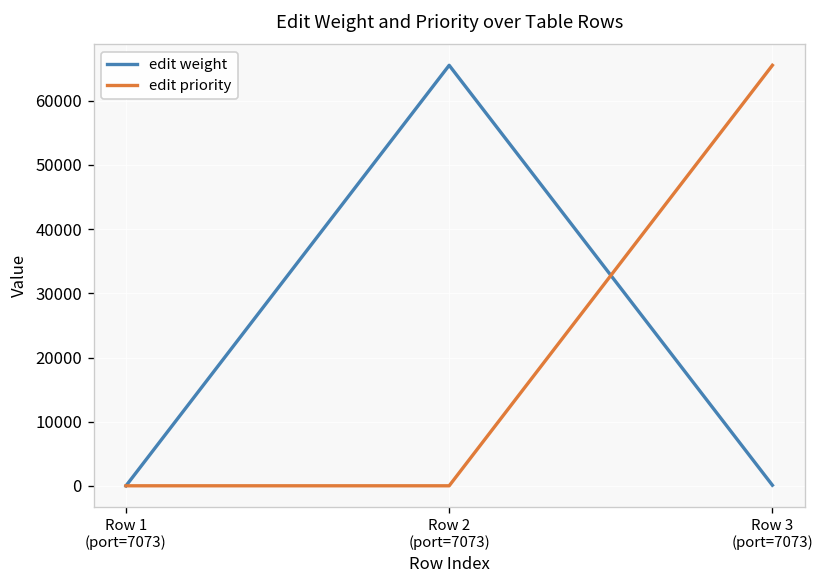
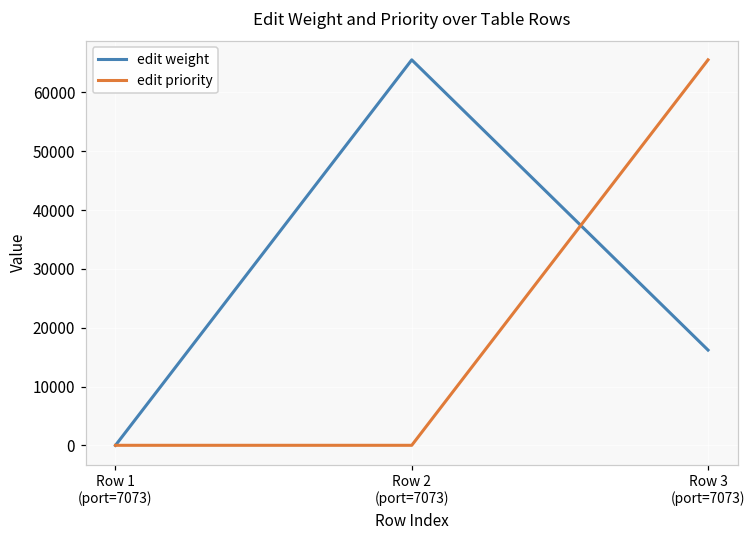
edit weight, Row 3 (port=7073): 0 -> 16000
